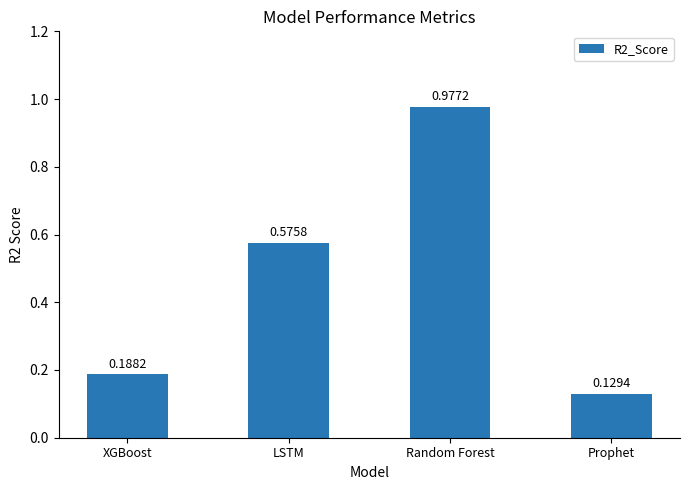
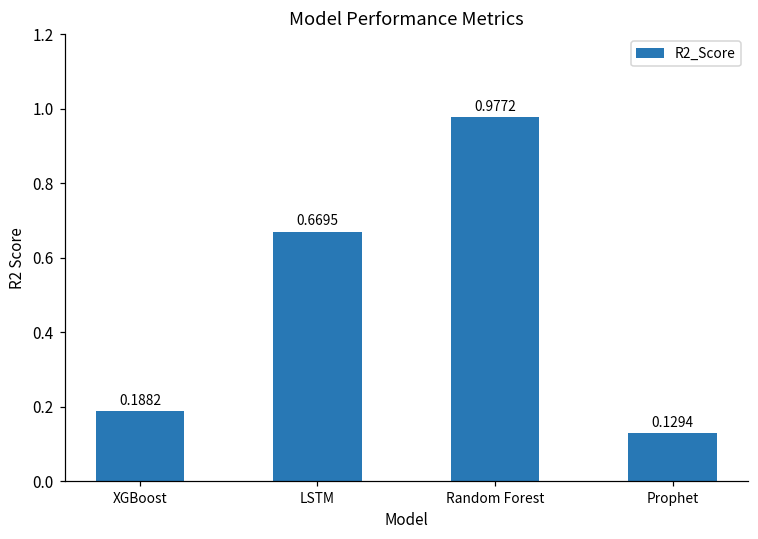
LSTM: 0.5758 -> 0.6695
